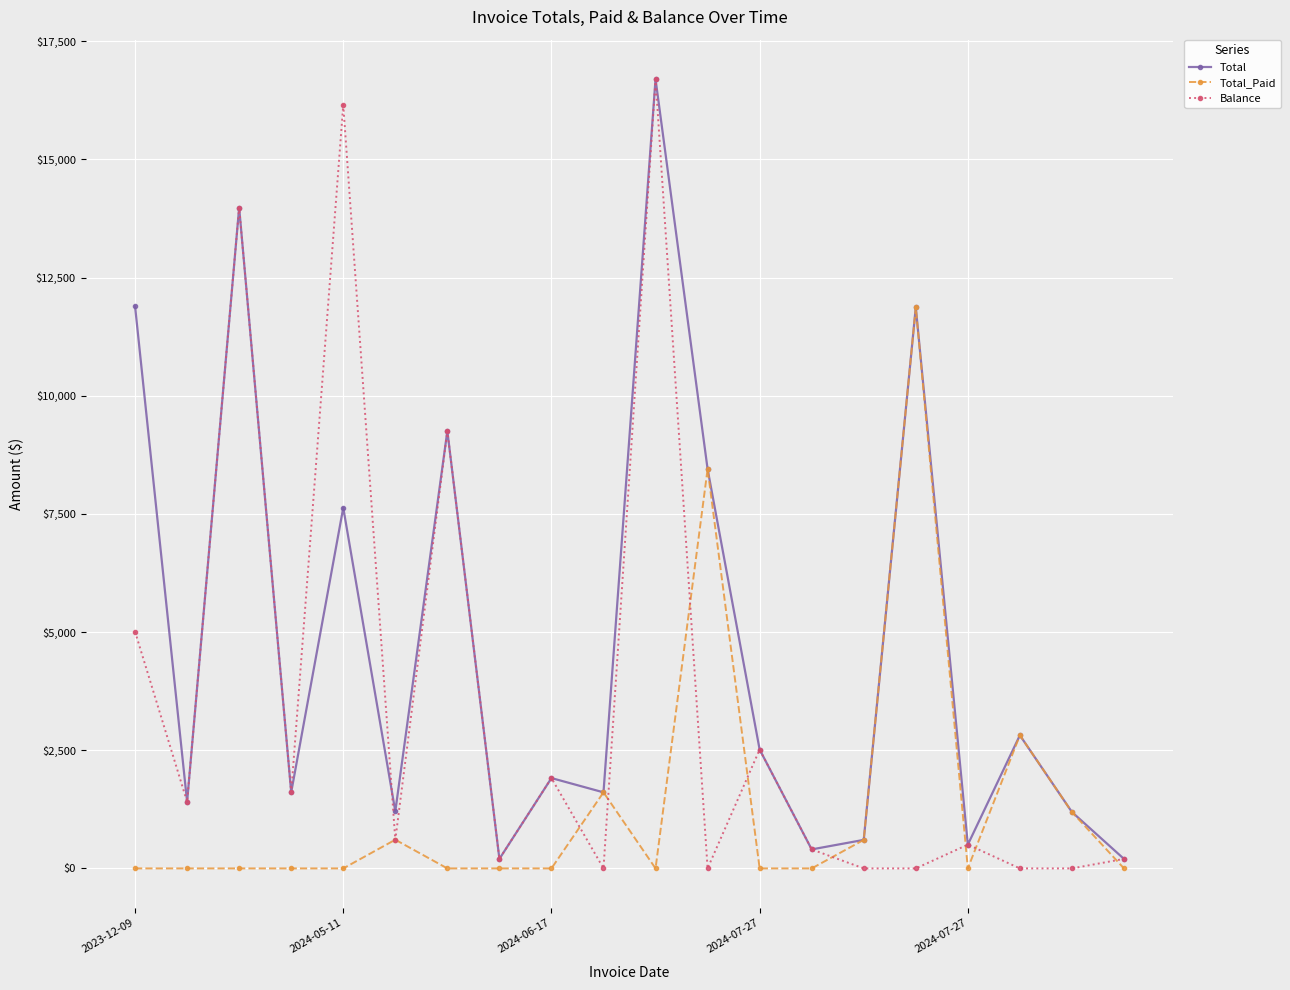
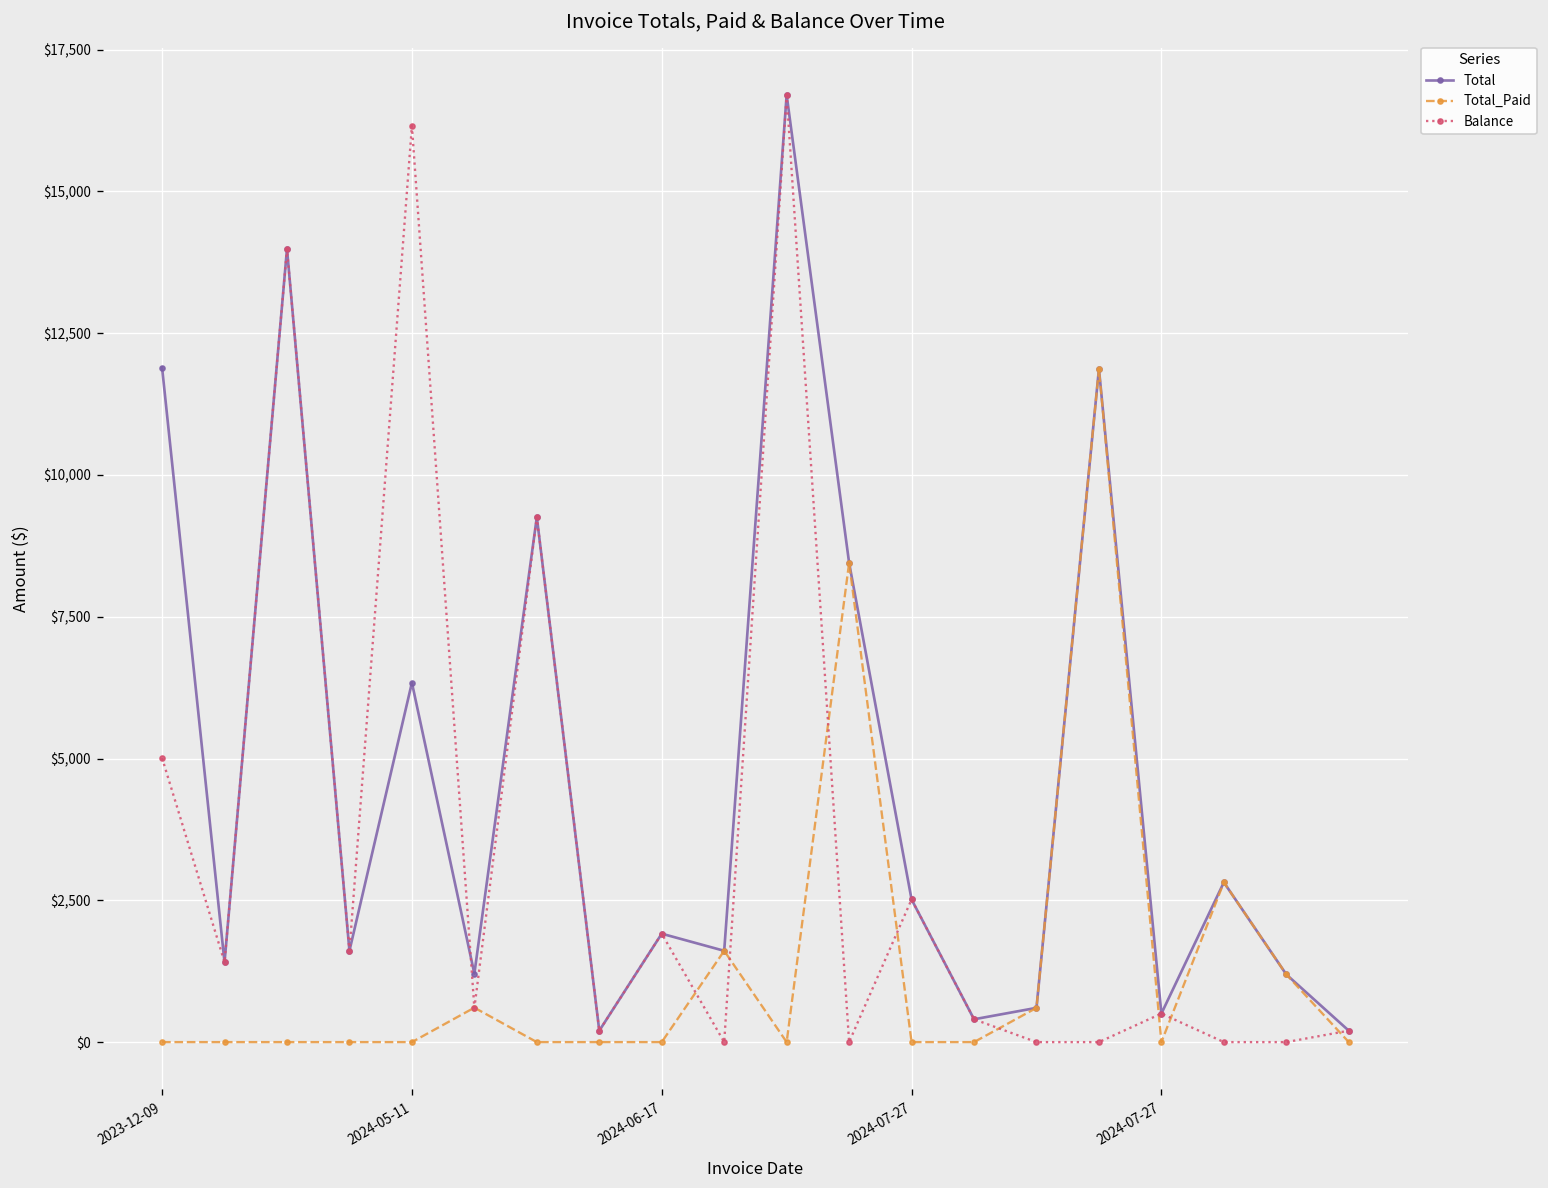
Total, 2024-05-11: $7,600 -> $6,300
